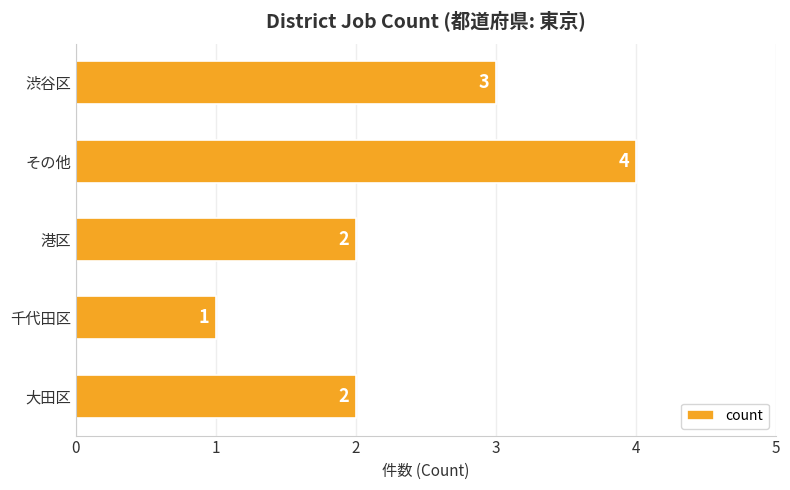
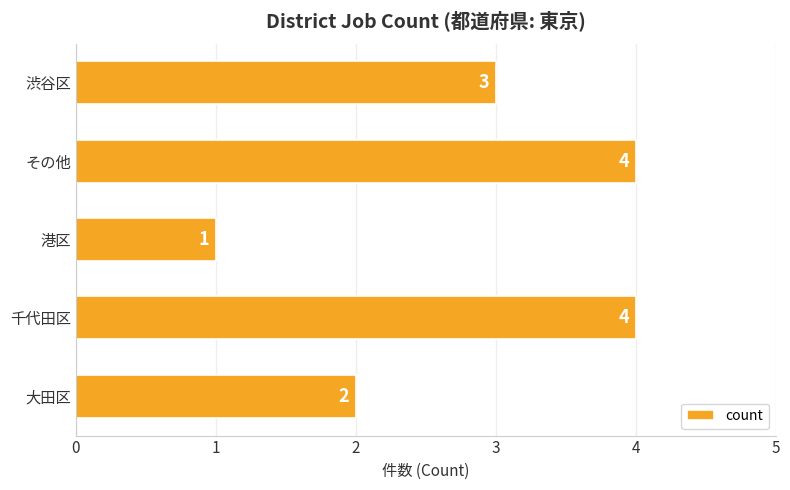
港区: 2 -> 1
千代田区: 1 -> 4
